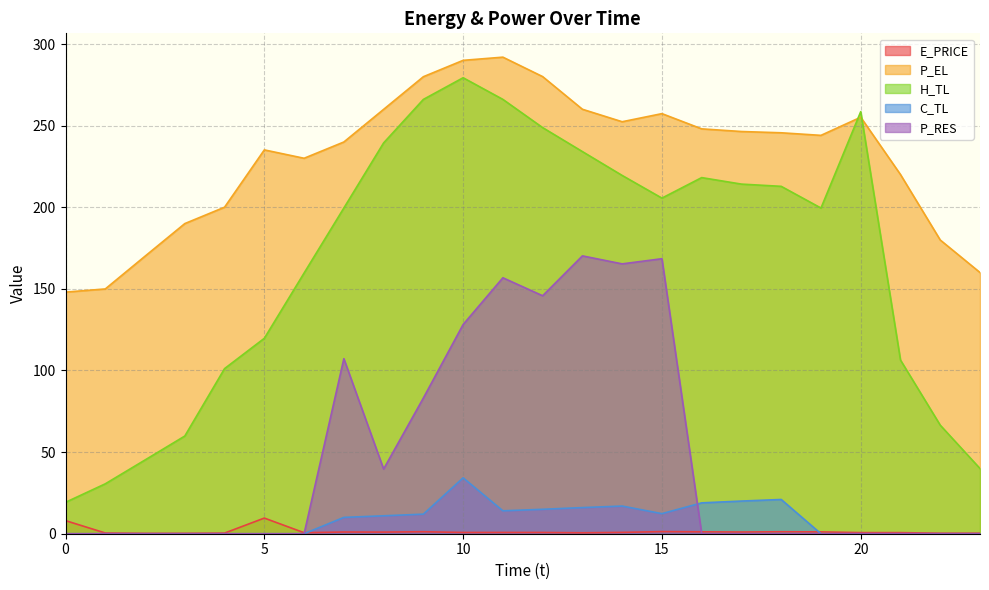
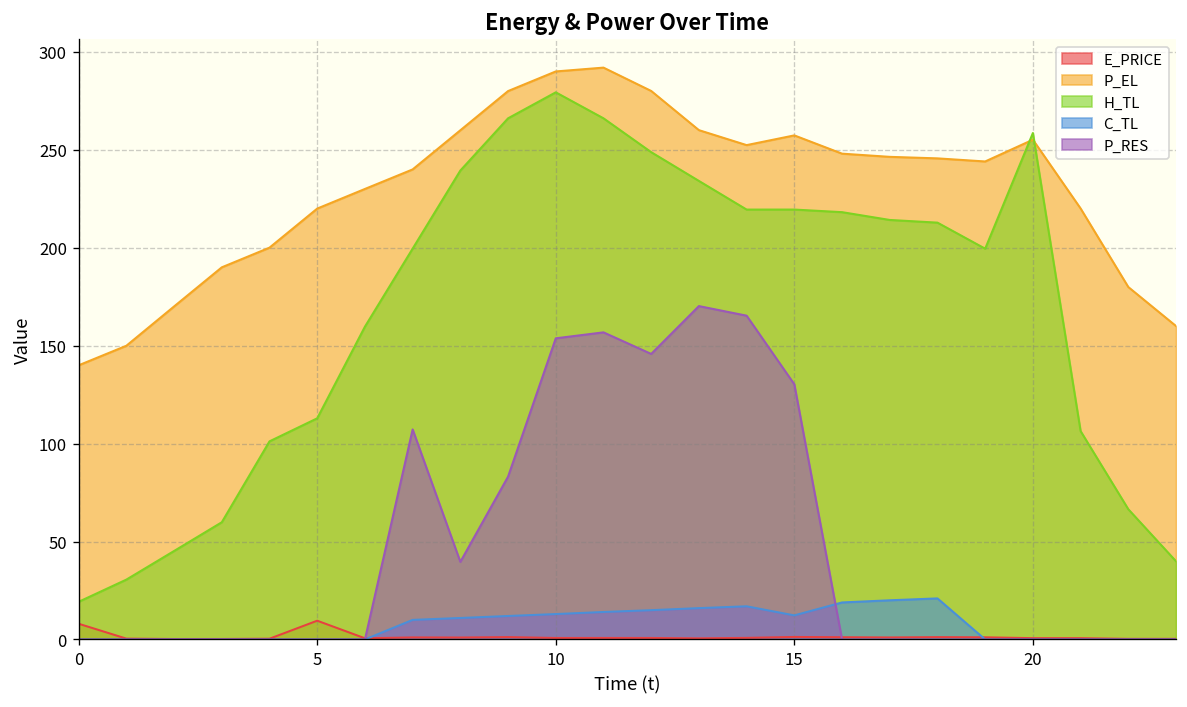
P_EL, 0: 148 -> 140
P_EL, 5: 235 -> 220
H_TL, 5: 120 -> 113
C_TL, 10: 34 -> 13
P_RES, 10: 128 -> 154
H_TL, 15: 206 -> 219
P_RES, 15: 168 -> 130
